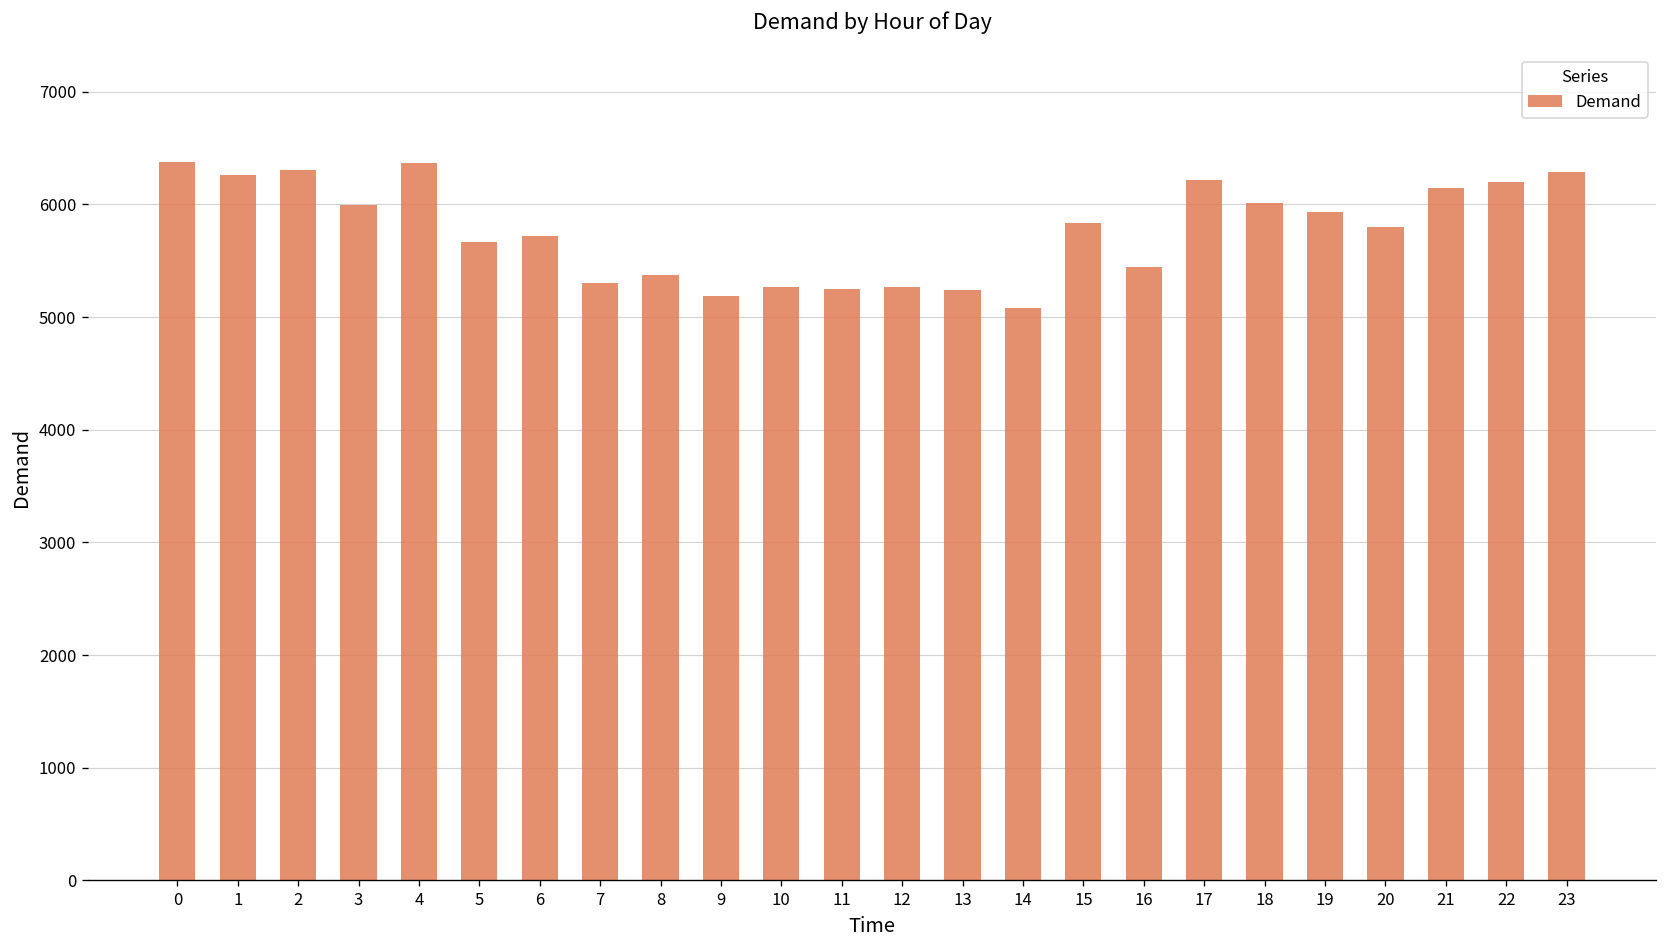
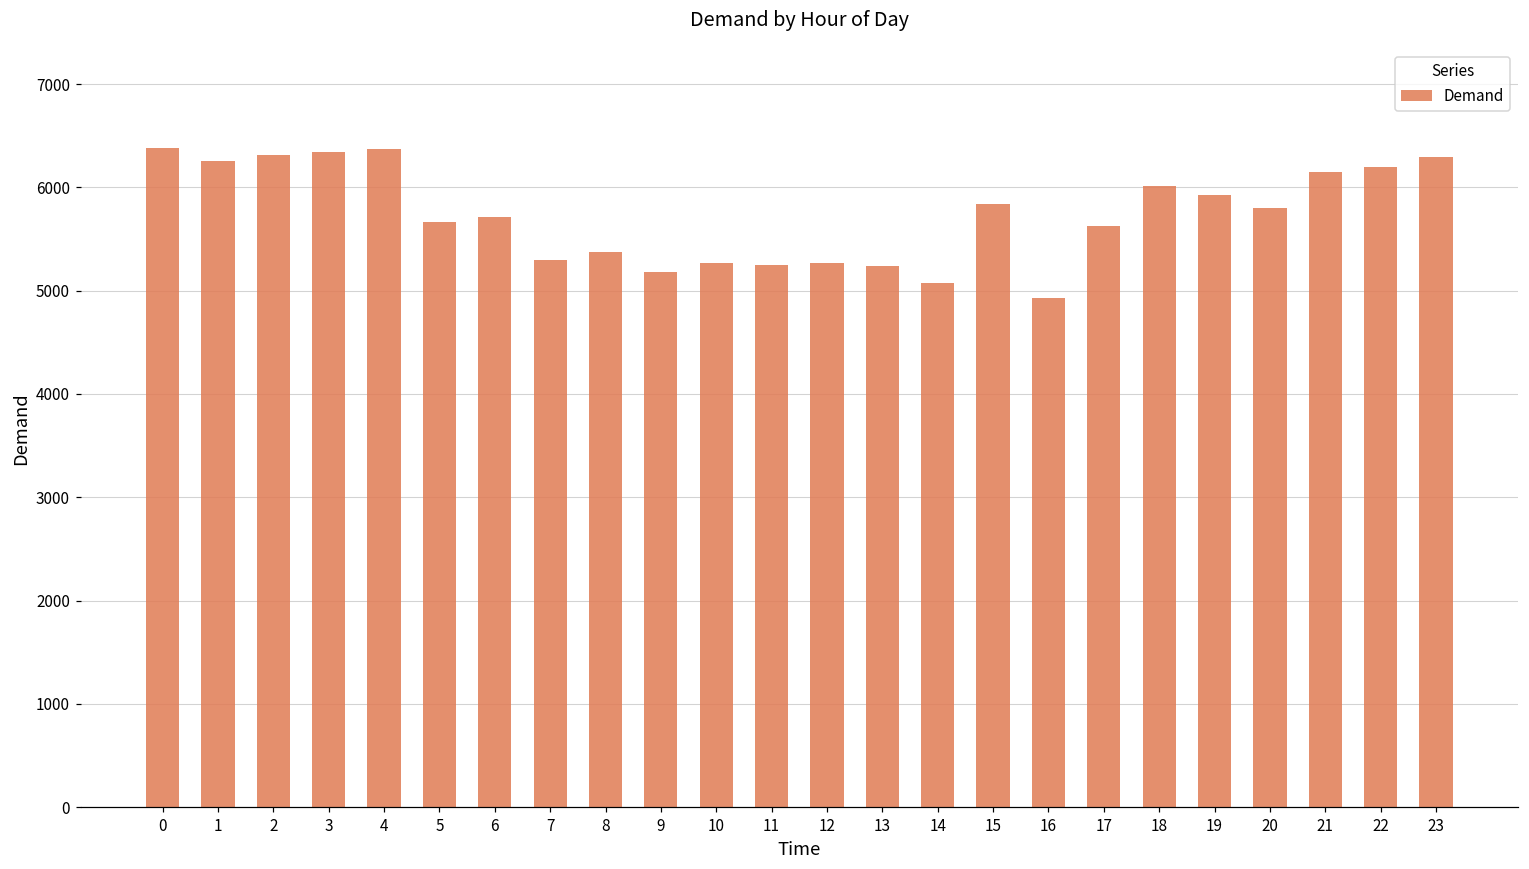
3: 6000 -> 6300
16: 5400 -> 4900
17: 6200 -> 5600
